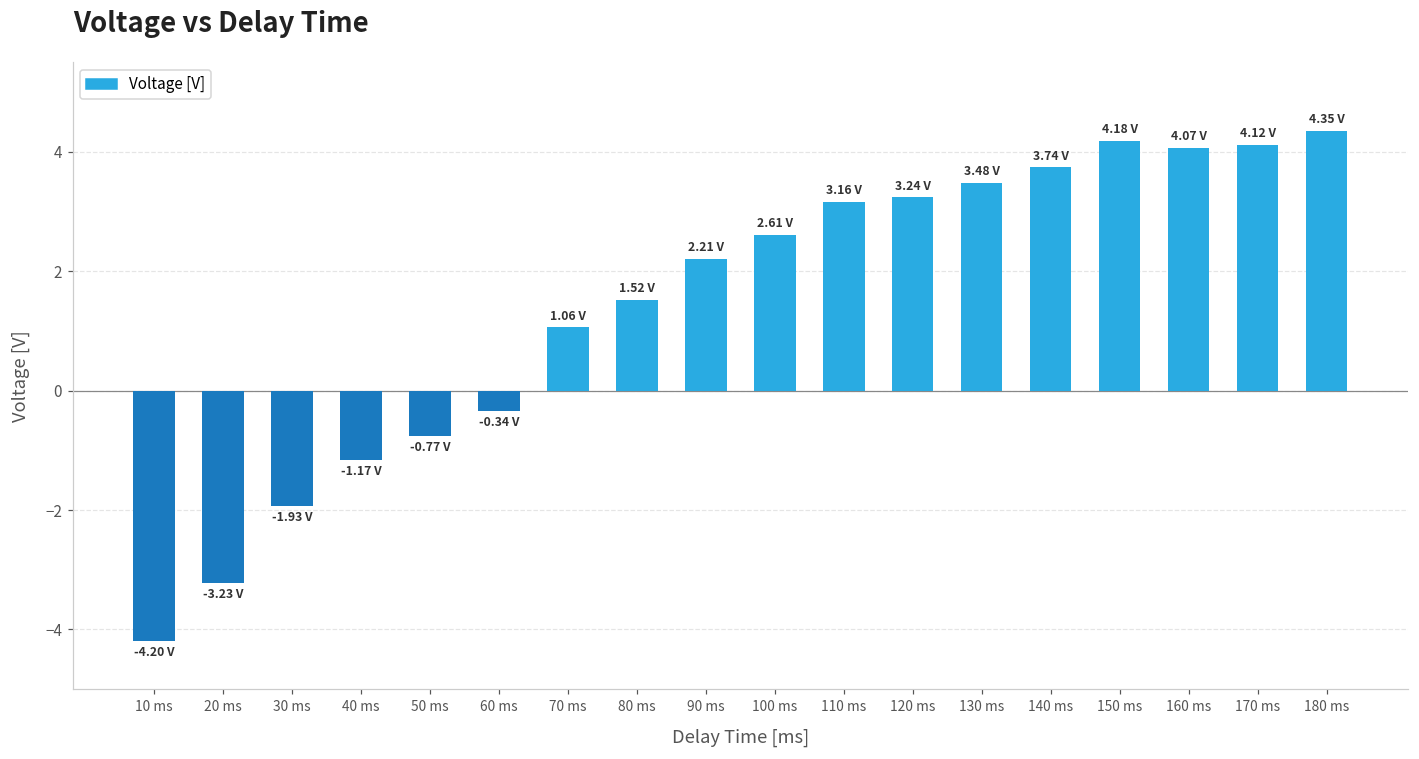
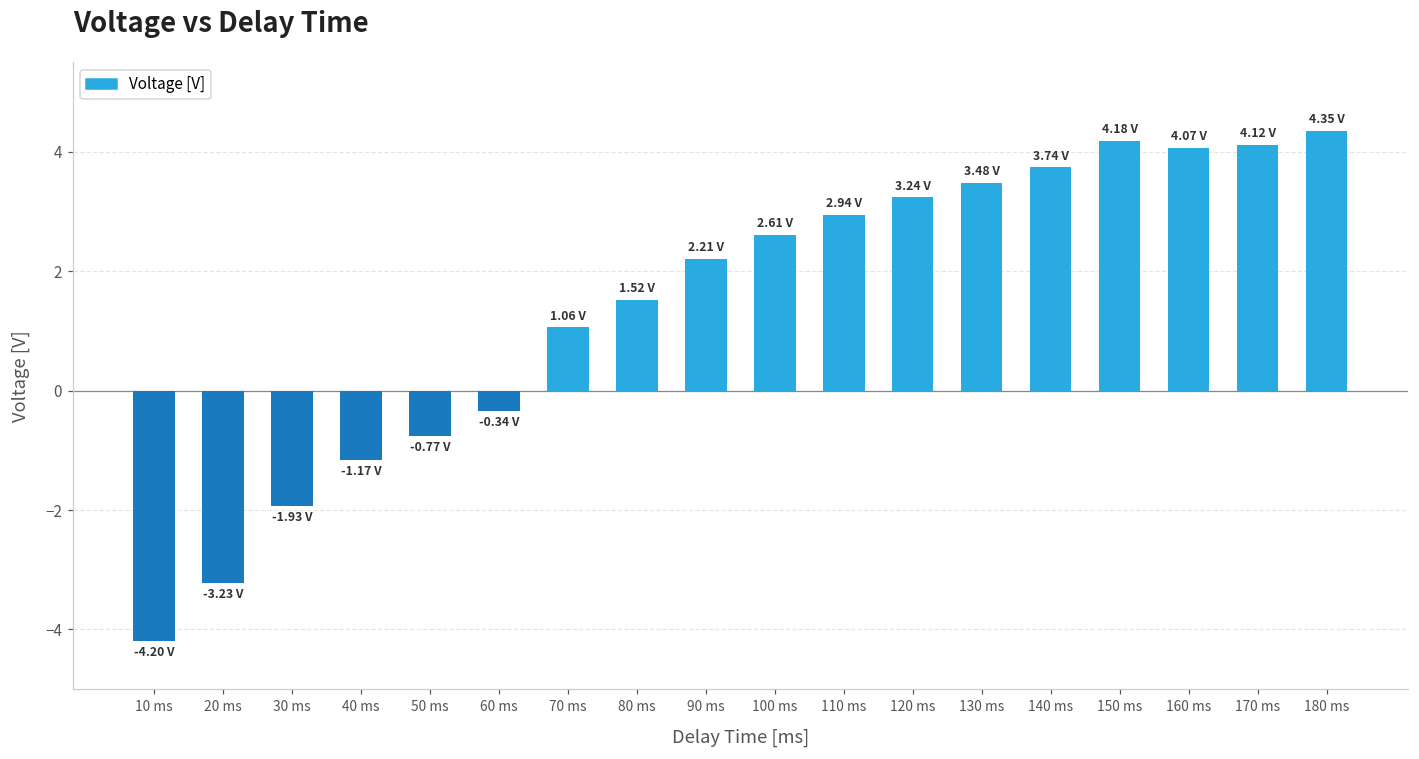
110 ms: 3.16 -> 2.94
